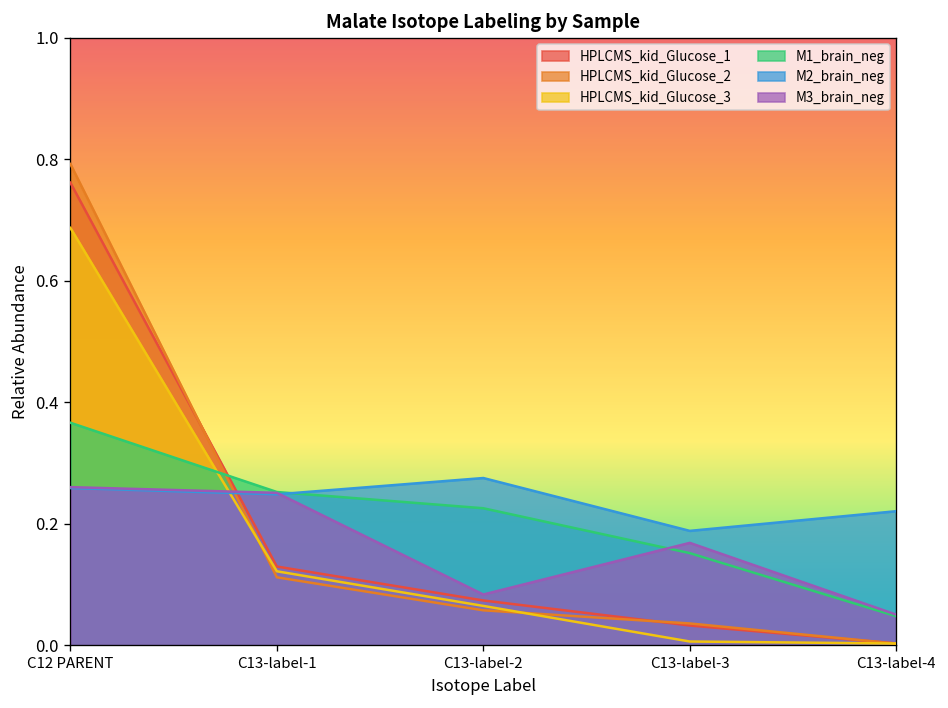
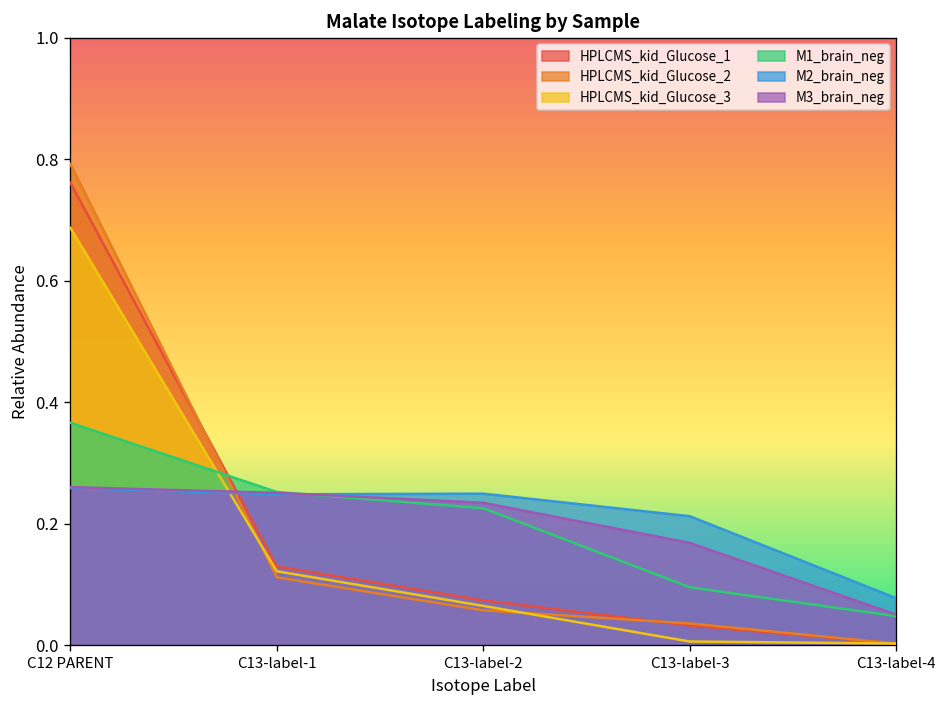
M2_brain_neg, C13-label-2: 0.28 -> 0.25
M3_brain_neg, C13-label-2: 0.08 -> 0.23
M1_brain_neg, C13-label-3: 0.15 -> 0.10
M2_brain_neg, C13-label-3: 0.19 -> 0.21
M2_brain_neg, C13-label-4: 0.22 -> 0.08
